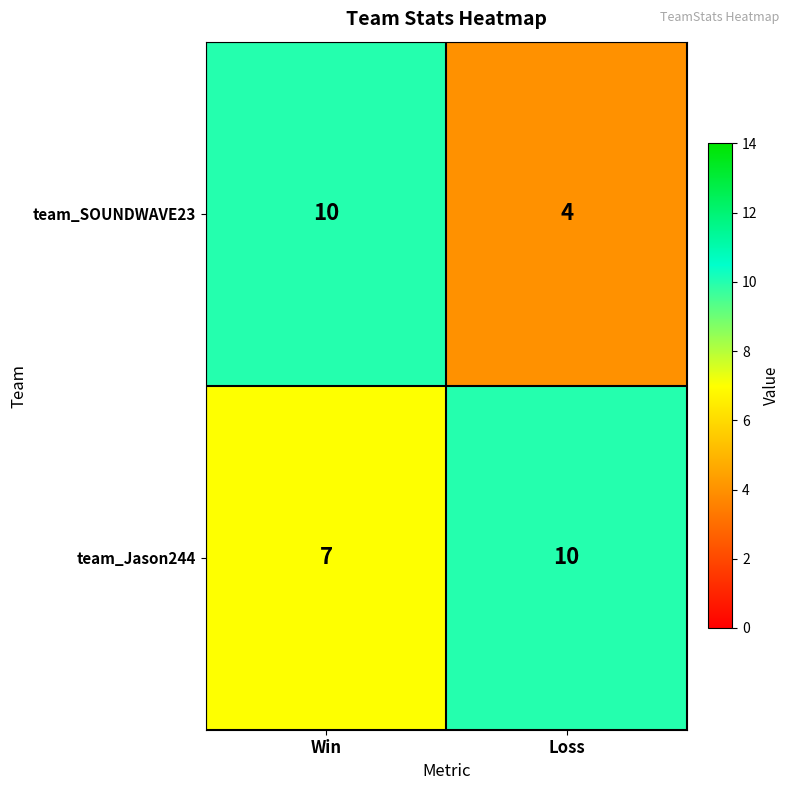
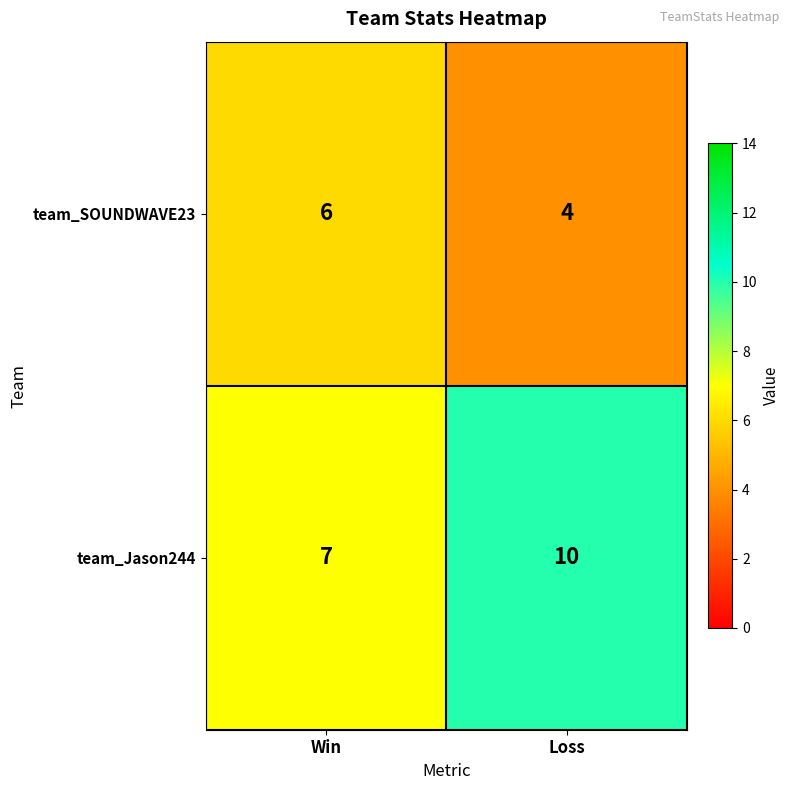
team_SOUNDWAVE23, Win: 10 -> 6
